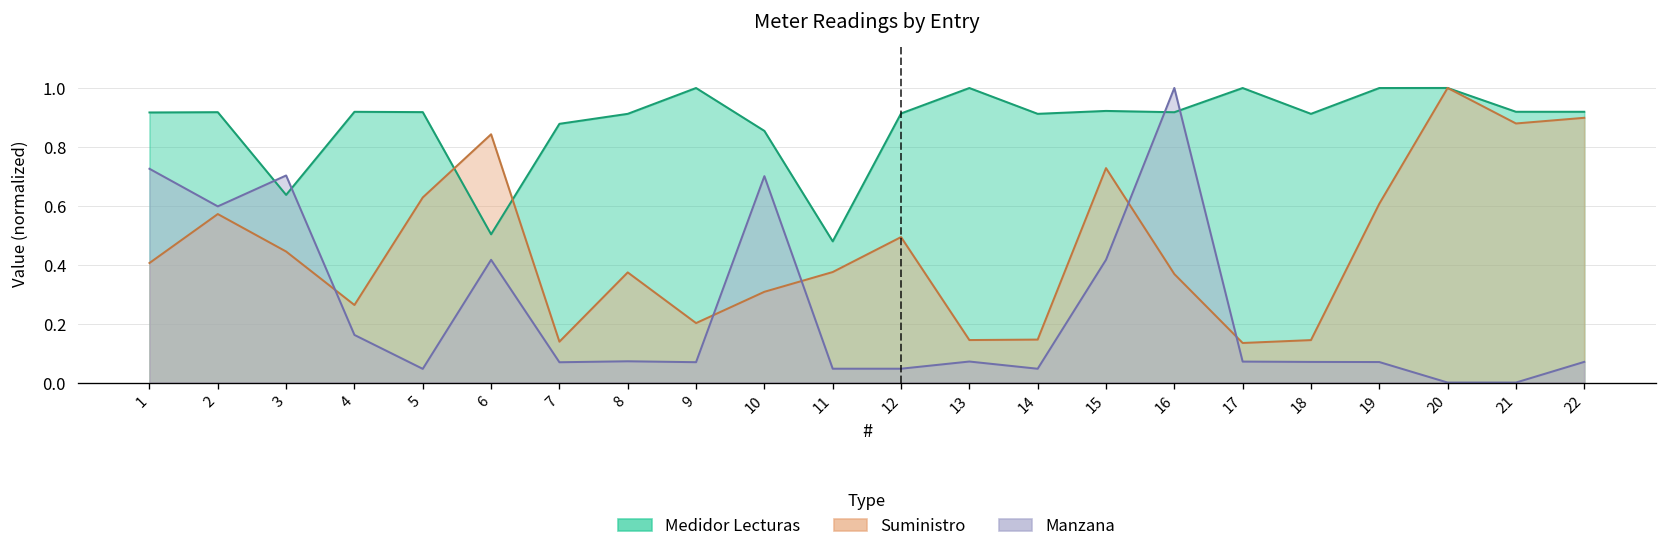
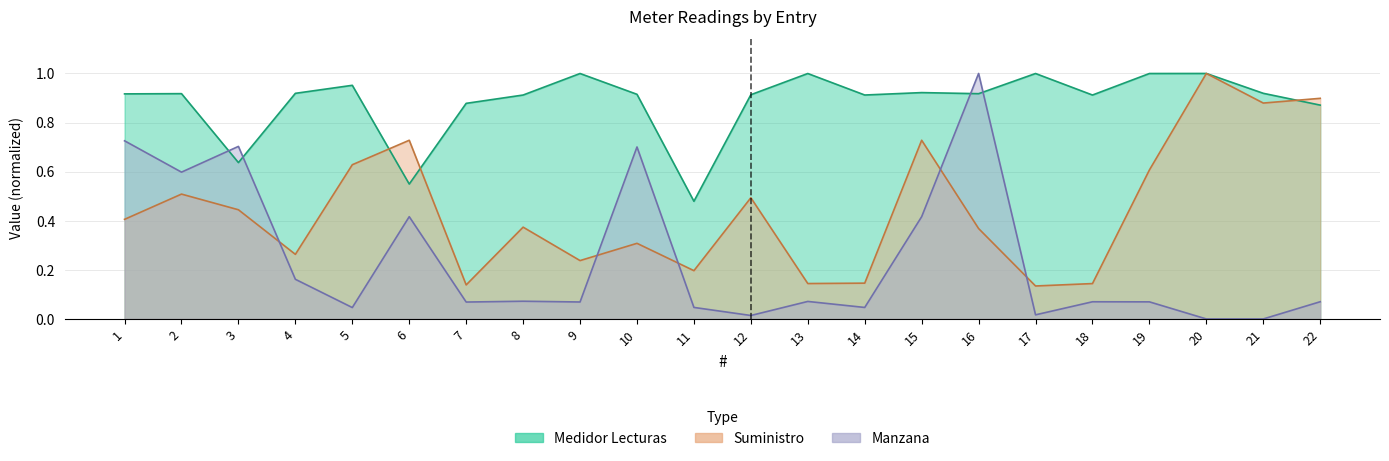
Suministro, 2: 0.57 -> 0.51
Medidor Lecturas, 5: 0.92 -> 0.95
Medidor Lecturas, 6: 0.50 -> 0.55
Suministro, 6: 0.84 -> 0.73
Suministro, 9: 0.20 -> 0.24
Medidor Lecturas, 10: 0.85 -> 0.92
Suministro, 11: 0.38 -> 0.20
Manzana, 12: 0.05 -> 0.01
Manzana, 17: 0.07 -> 0.02
Medidor Lecturas, 22: 0.92 -> 0.87
